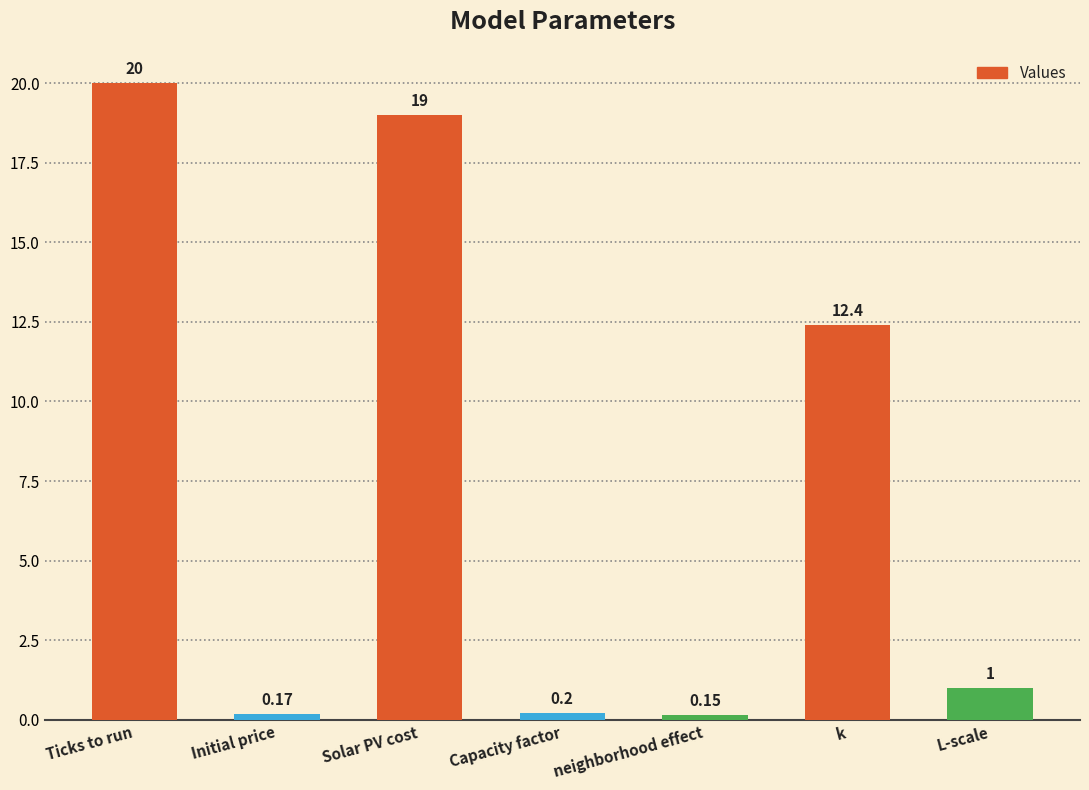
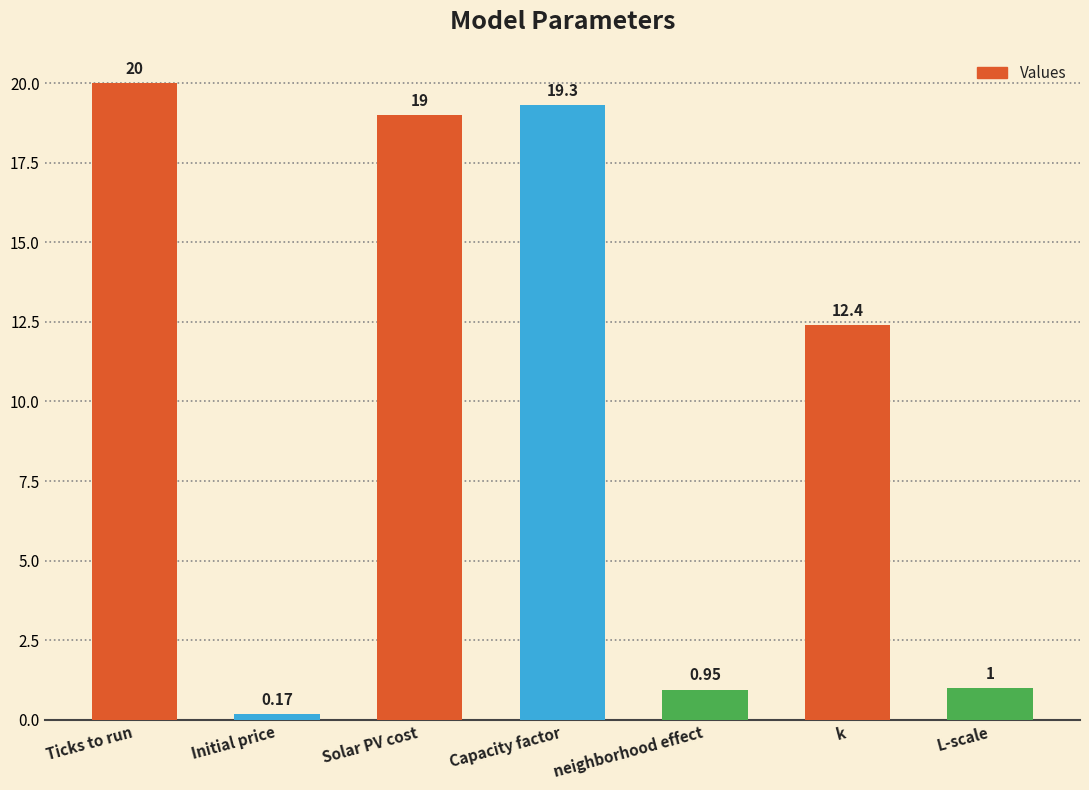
Capacity factor: 0.2 -> 19.3
neighborhood effect: 0.15 -> 0.95
